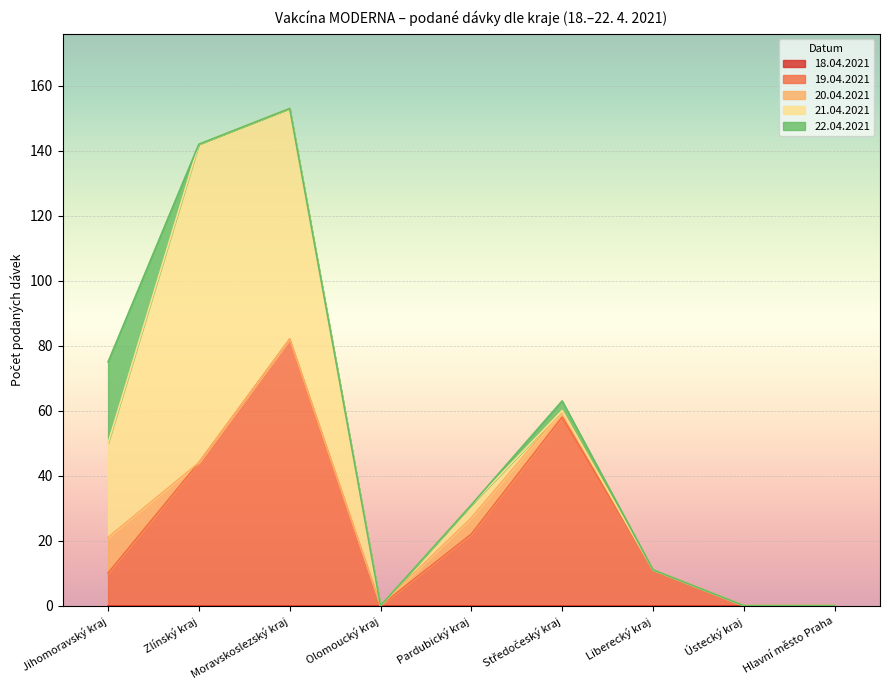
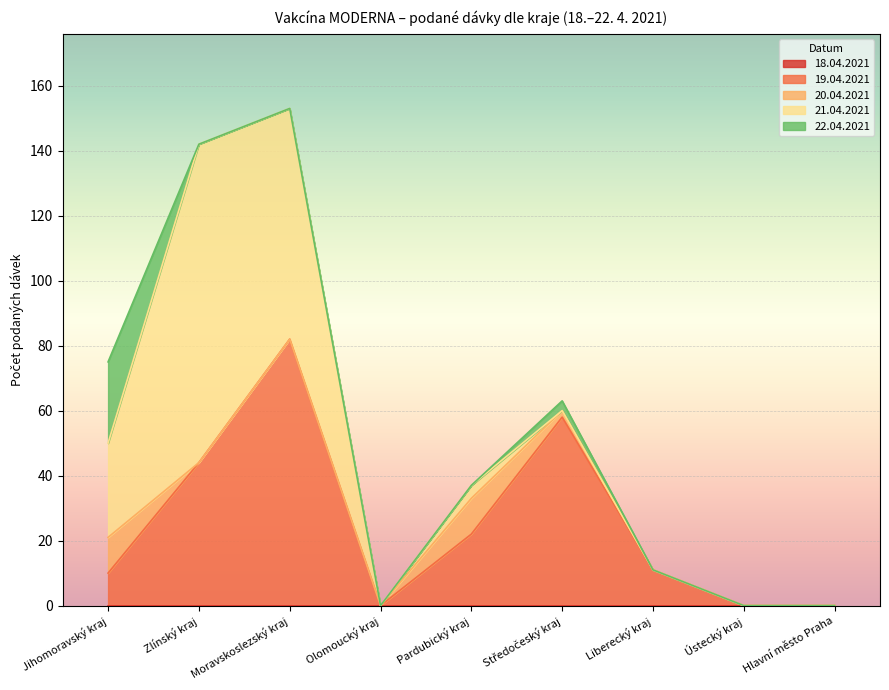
20.04.2021, Pardubický kraj: 5 -> 11
